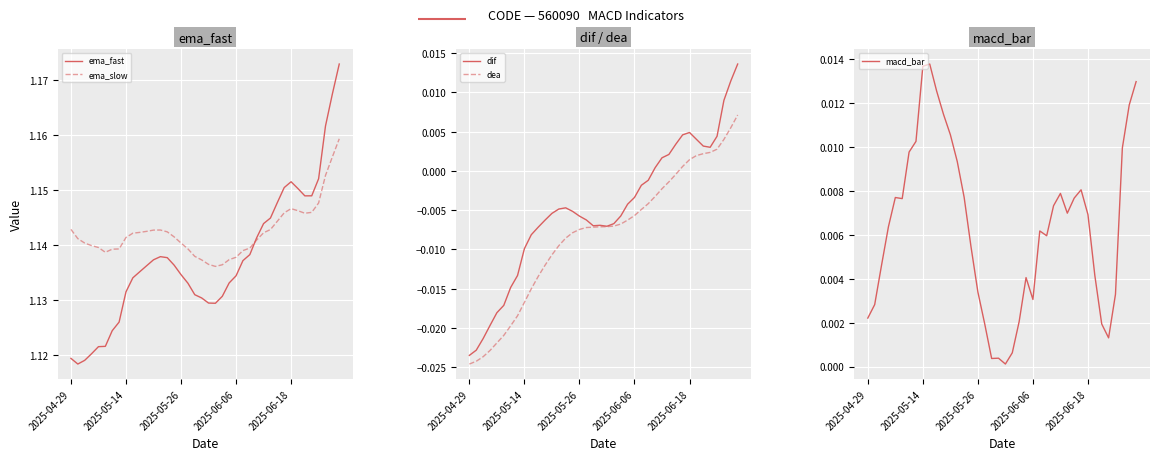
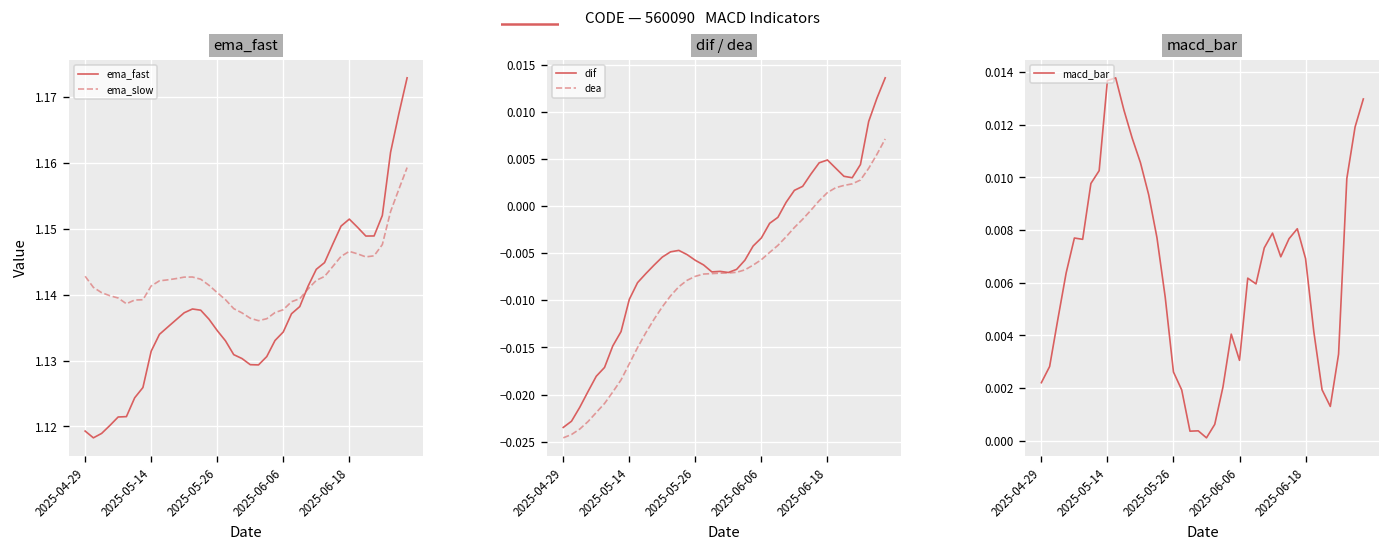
macd_bar, 2025-05-26: 0.0034 -> 0.0026
